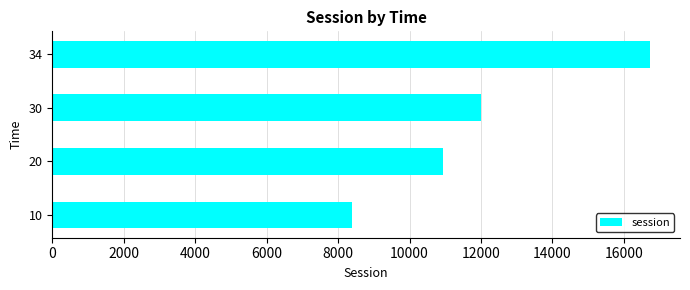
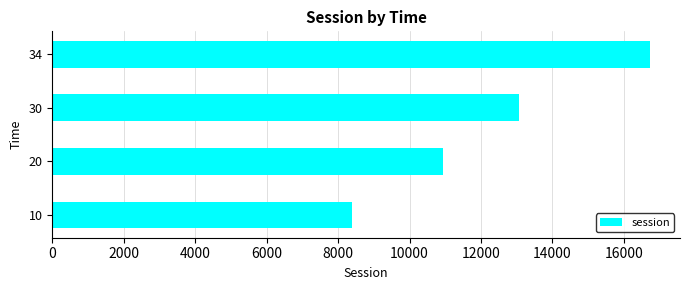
30: 12000 -> 13100
